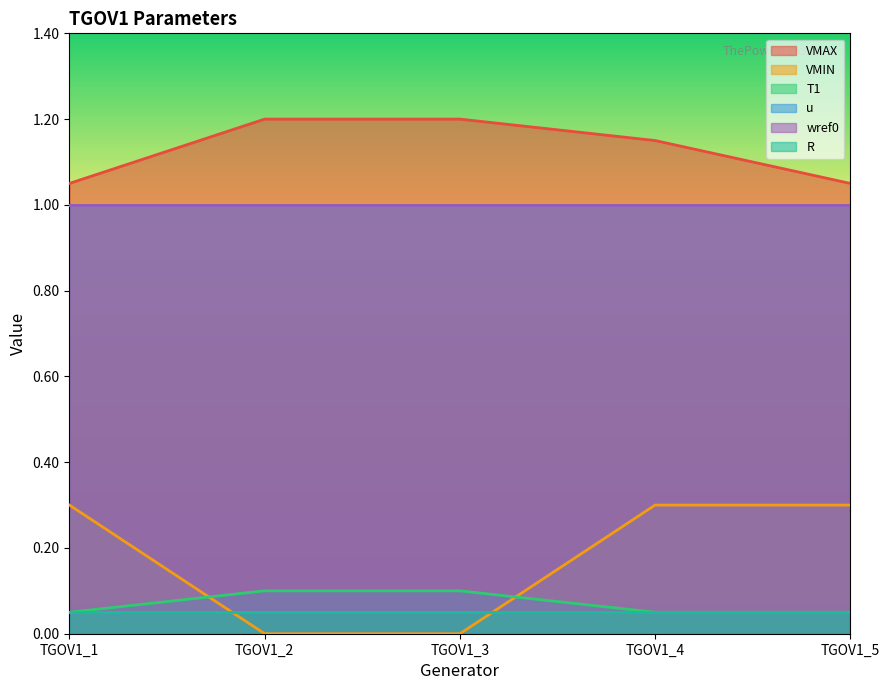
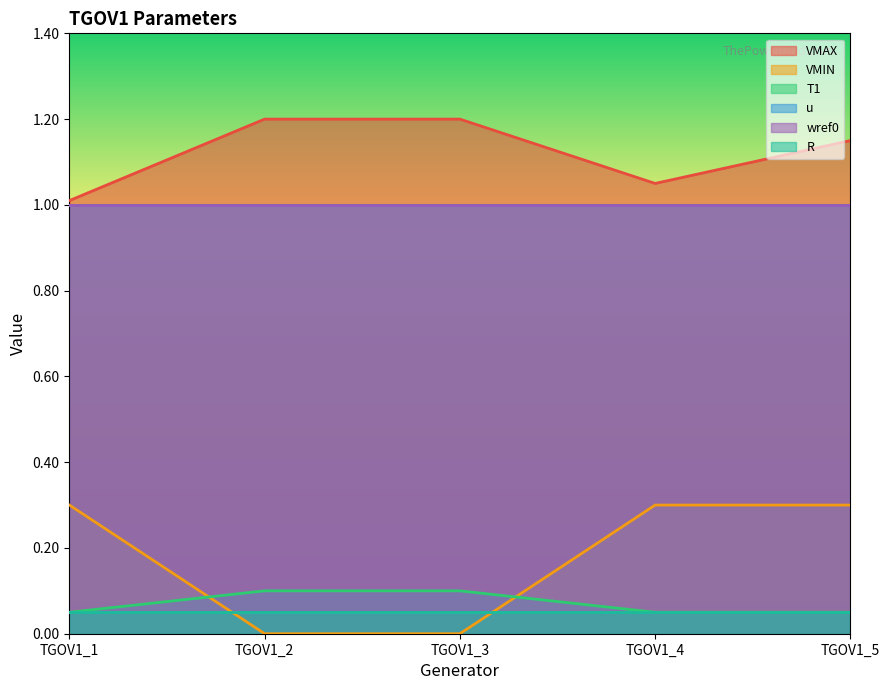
VMAX, TGOV1_1: 1.05 -> 1.01
VMAX, TGOV1_4: 1.15 -> 1.05
VMAX, TGOV1_5: 1.05 -> 1.15
